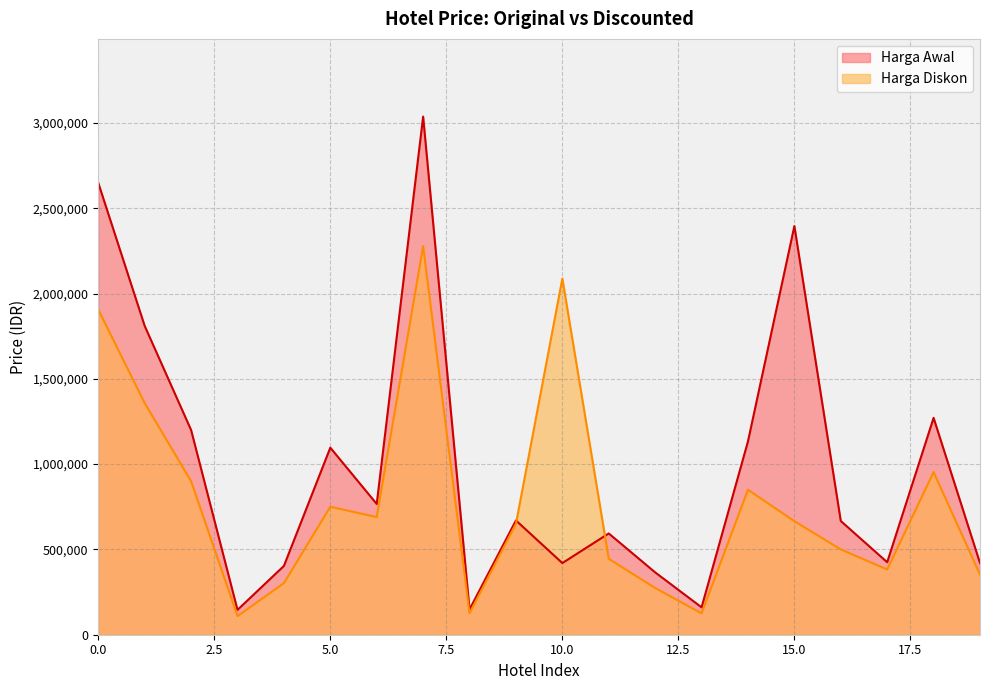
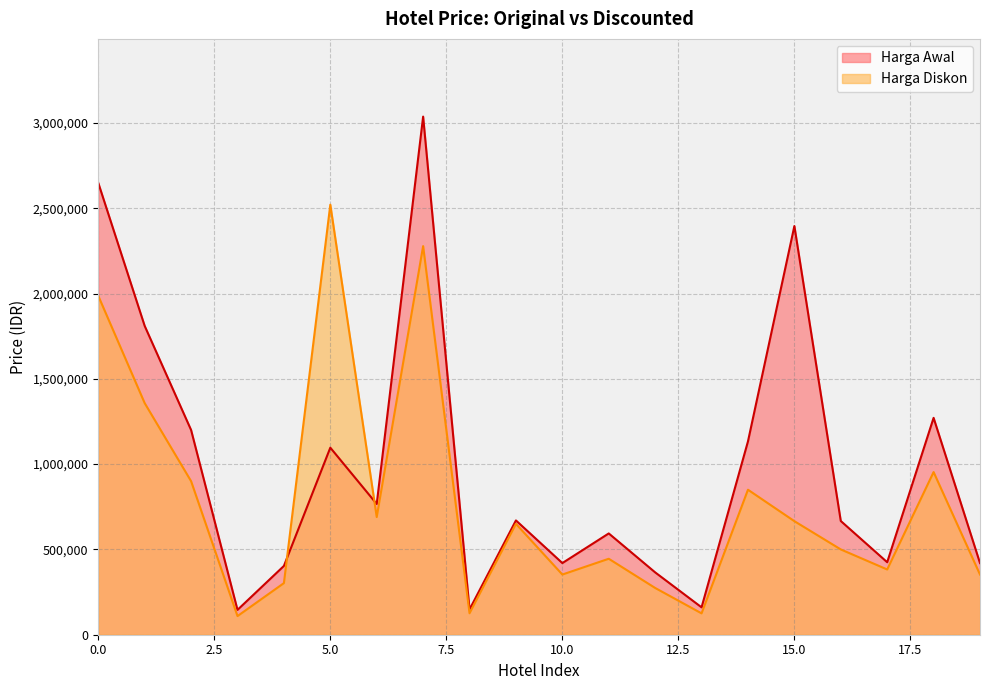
Harga Diskon, 0.0: 1,910,000 -> 1,990,000
Harga Diskon, 5.0: 750,000 -> 2,520,000
Harga Diskon, 10.0: 2,090,000 -> 350,000
